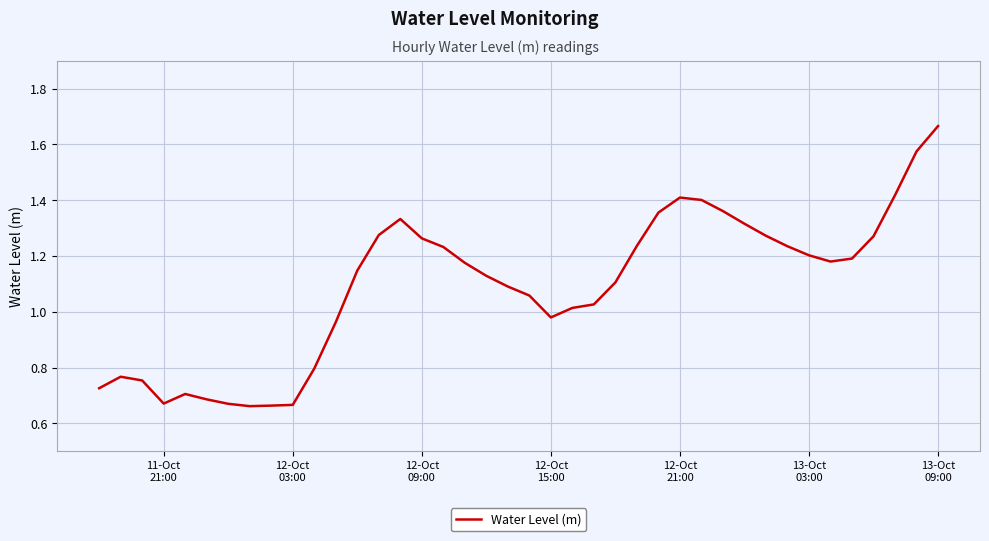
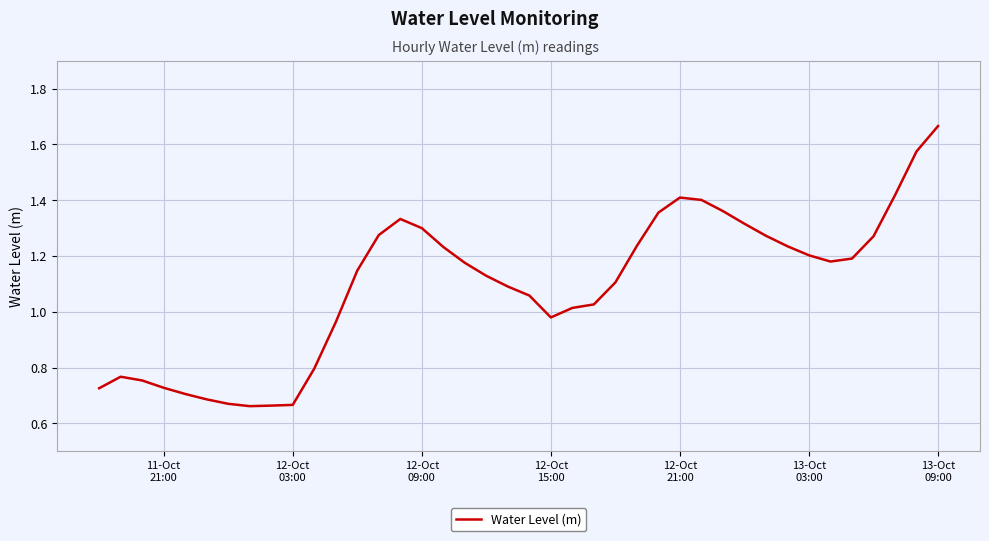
11-Oct 21:00: 0.67 -> 0.73
12-Oct 09:00: 1.26 -> 1.30
